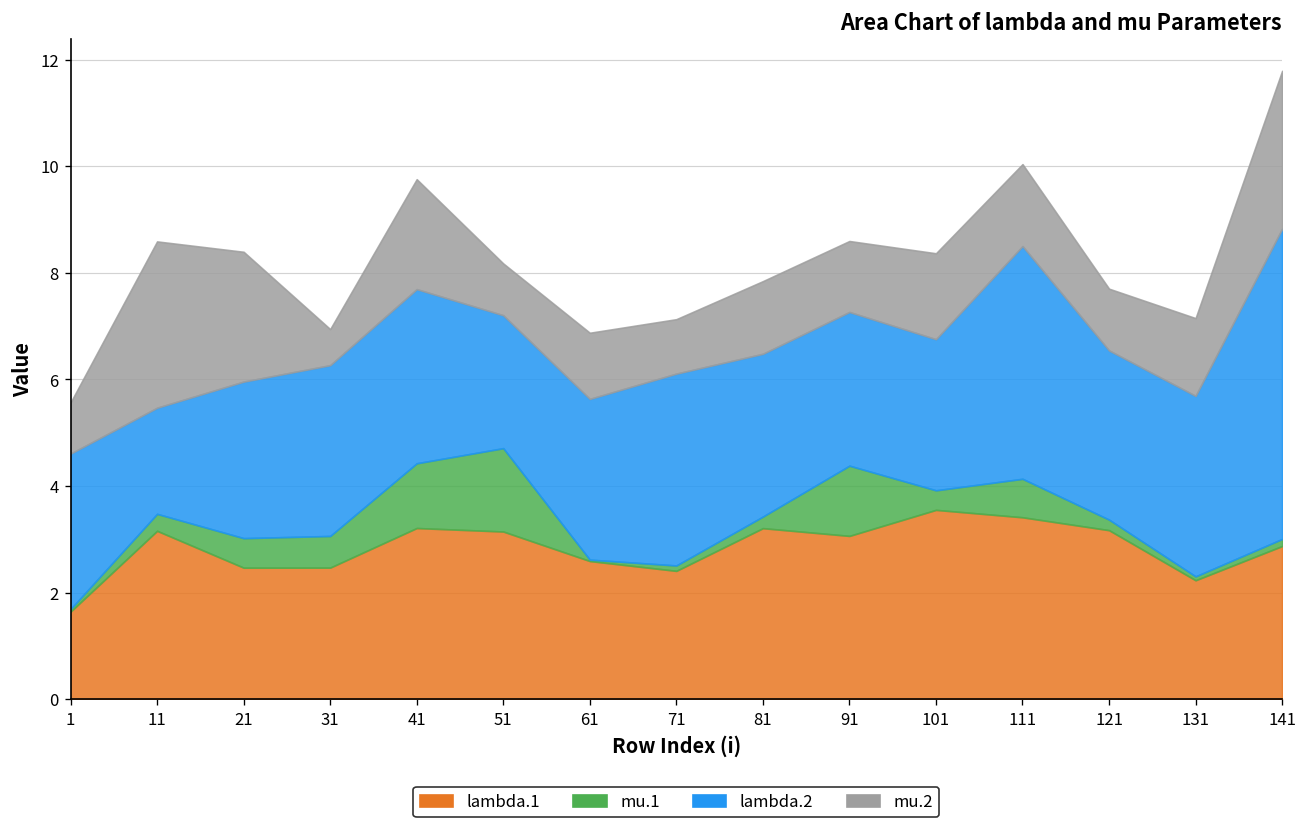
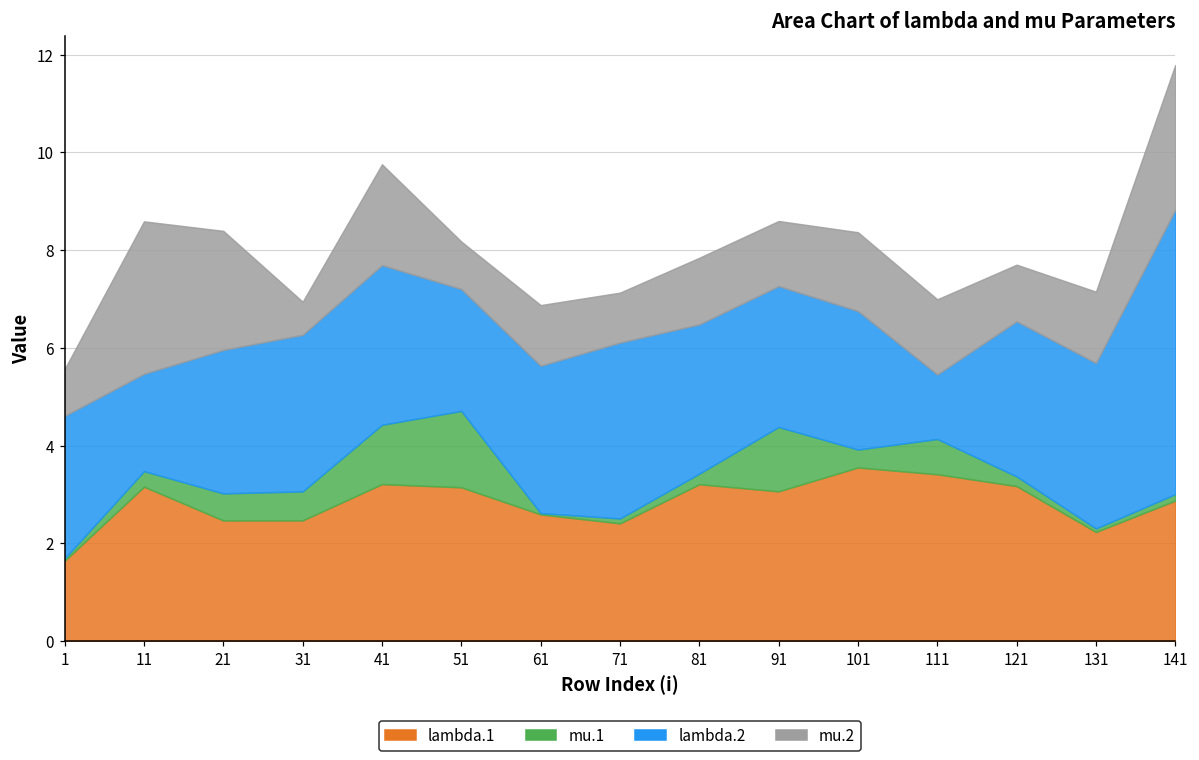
lambda.2, 111: 4.4 -> 1.3
